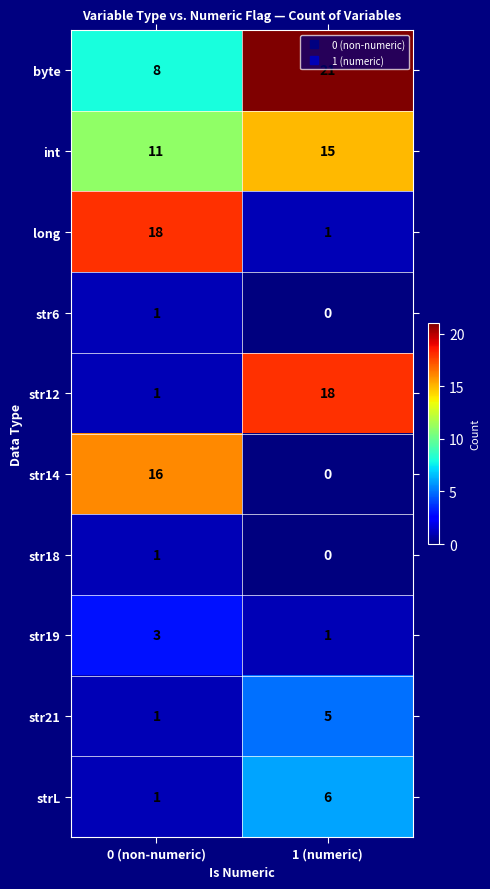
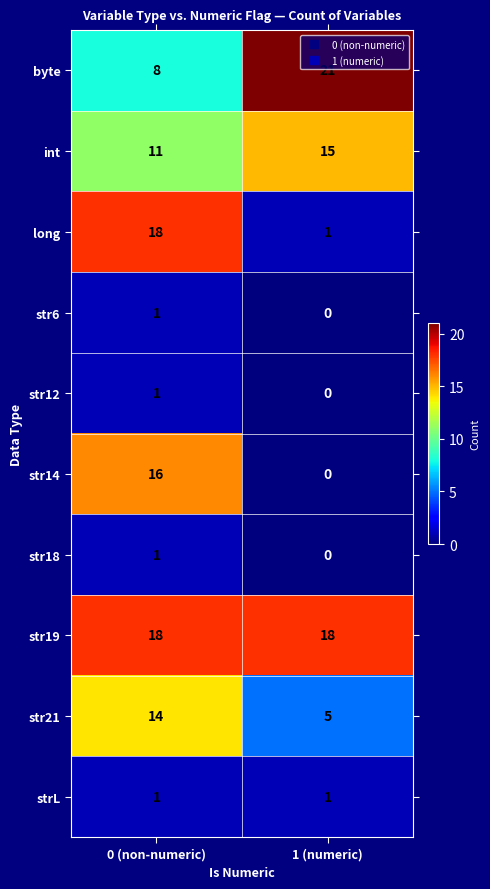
str12, 1 (numeric): 18 -> 0
str19, 0 (non-numeric): 3 -> 18
str19, 1 (numeric): 1 -> 18
str21, 0 (non-numeric): 1 -> 14
strL, 1 (numeric): 6 -> 1
